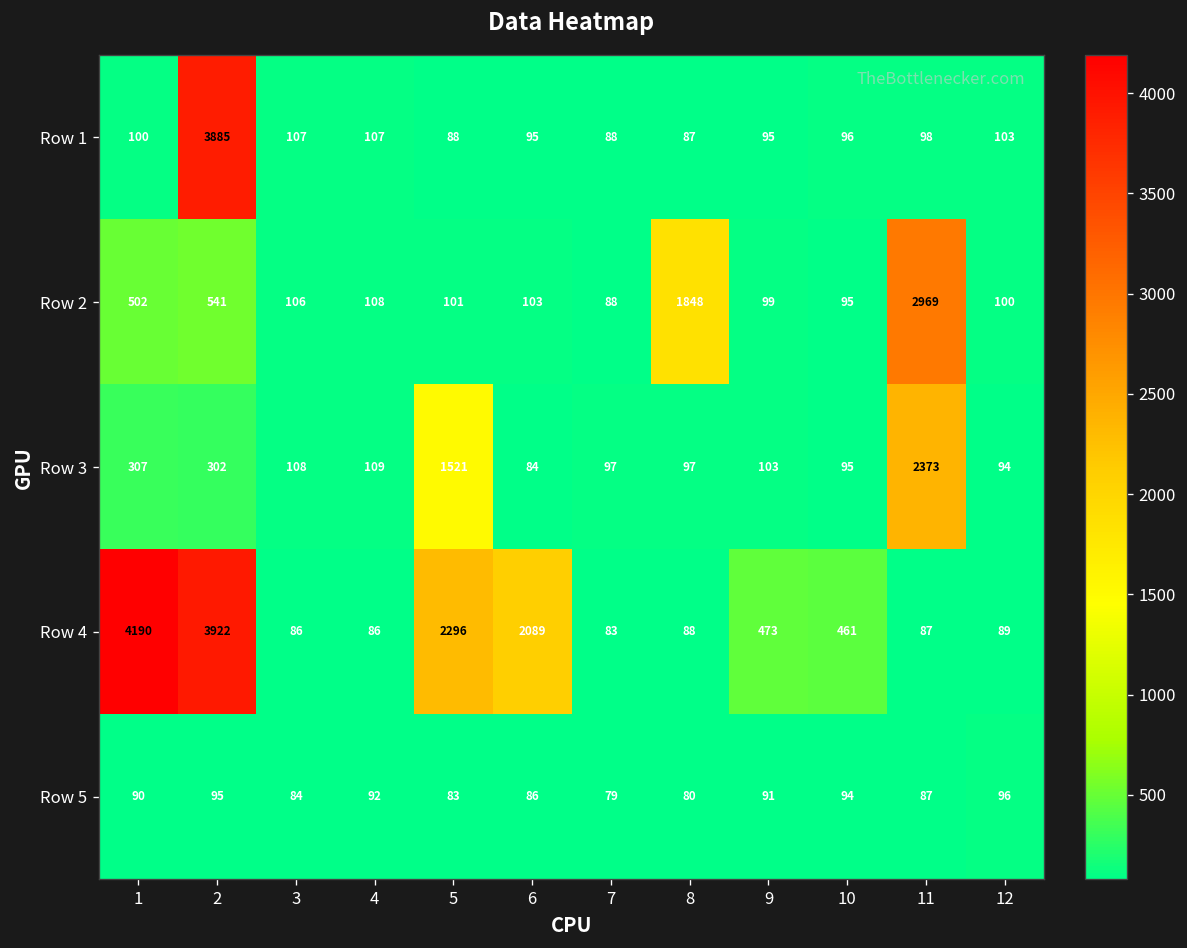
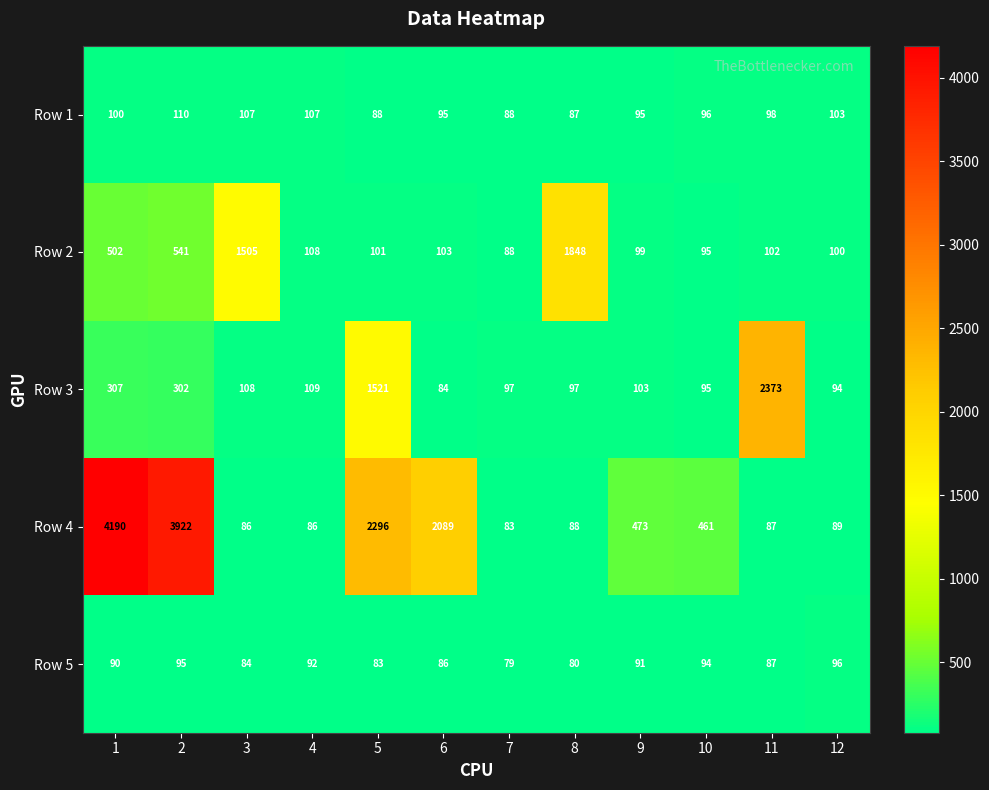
Row 1, 2: 3885 -> 110
Row 2, 3: 106 -> 1505
Row 2, 11: 2969 -> 102
